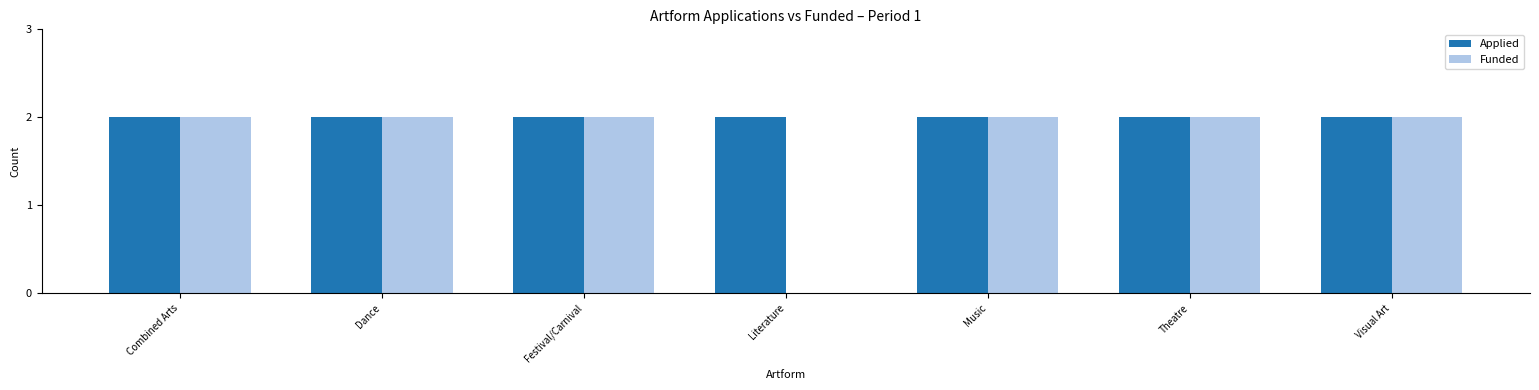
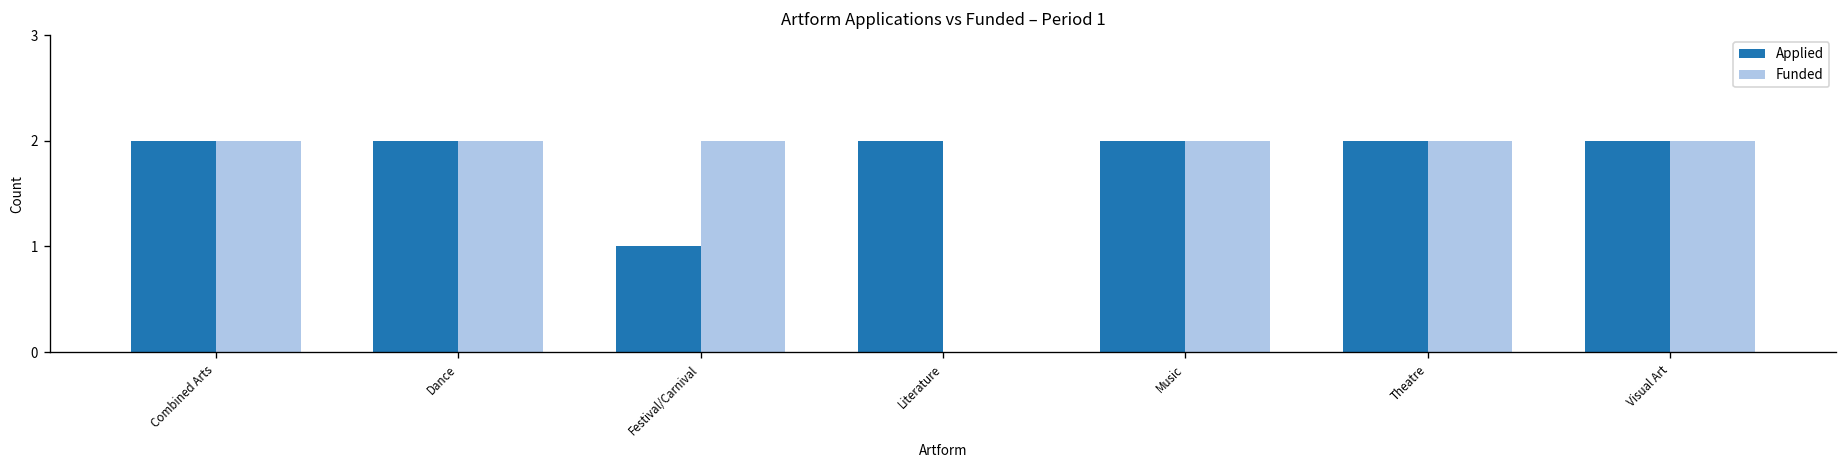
Applied, Festival/Carnival: 2 -> 1
